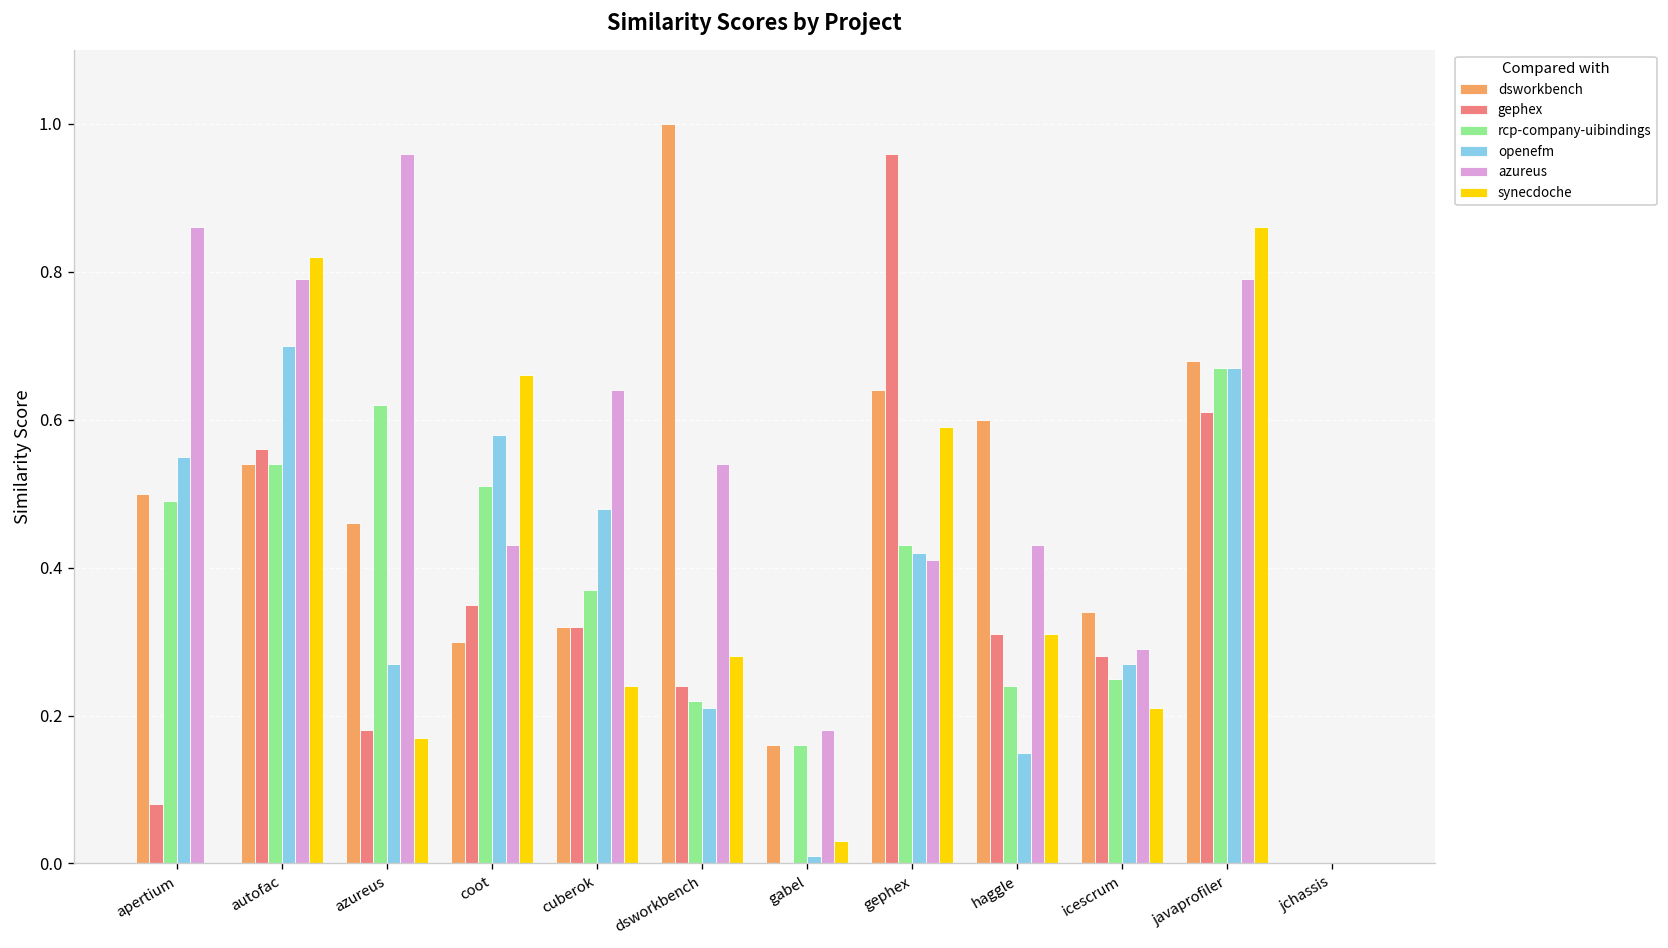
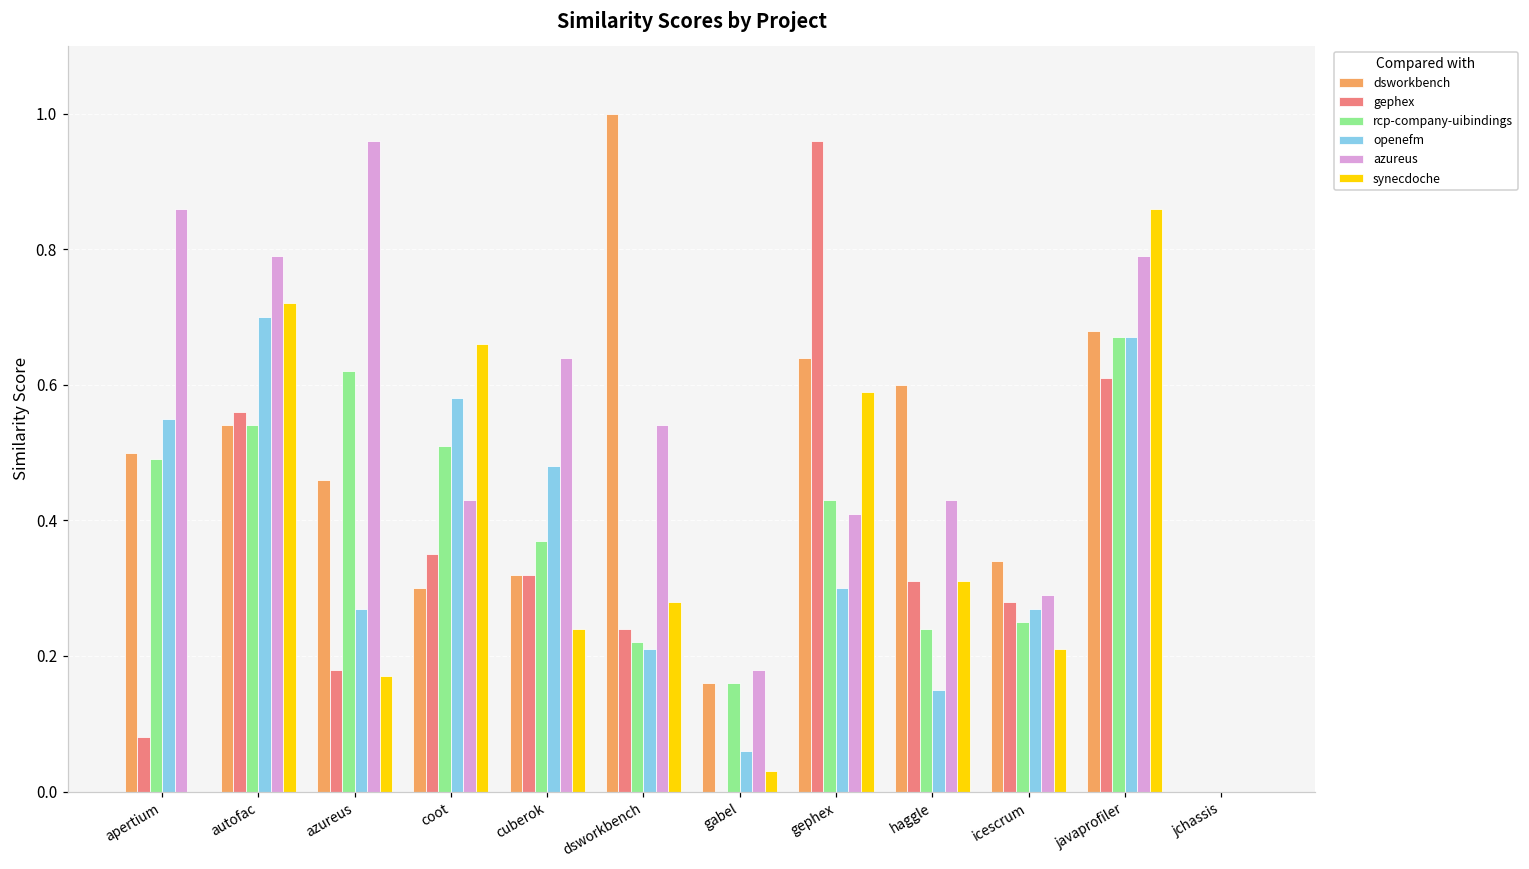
synecdoche, autofac: 0.82 -> 0.72
openefm, gabel: 0.01 -> 0.06
openefm, gephex: 0.42 -> 0.30
